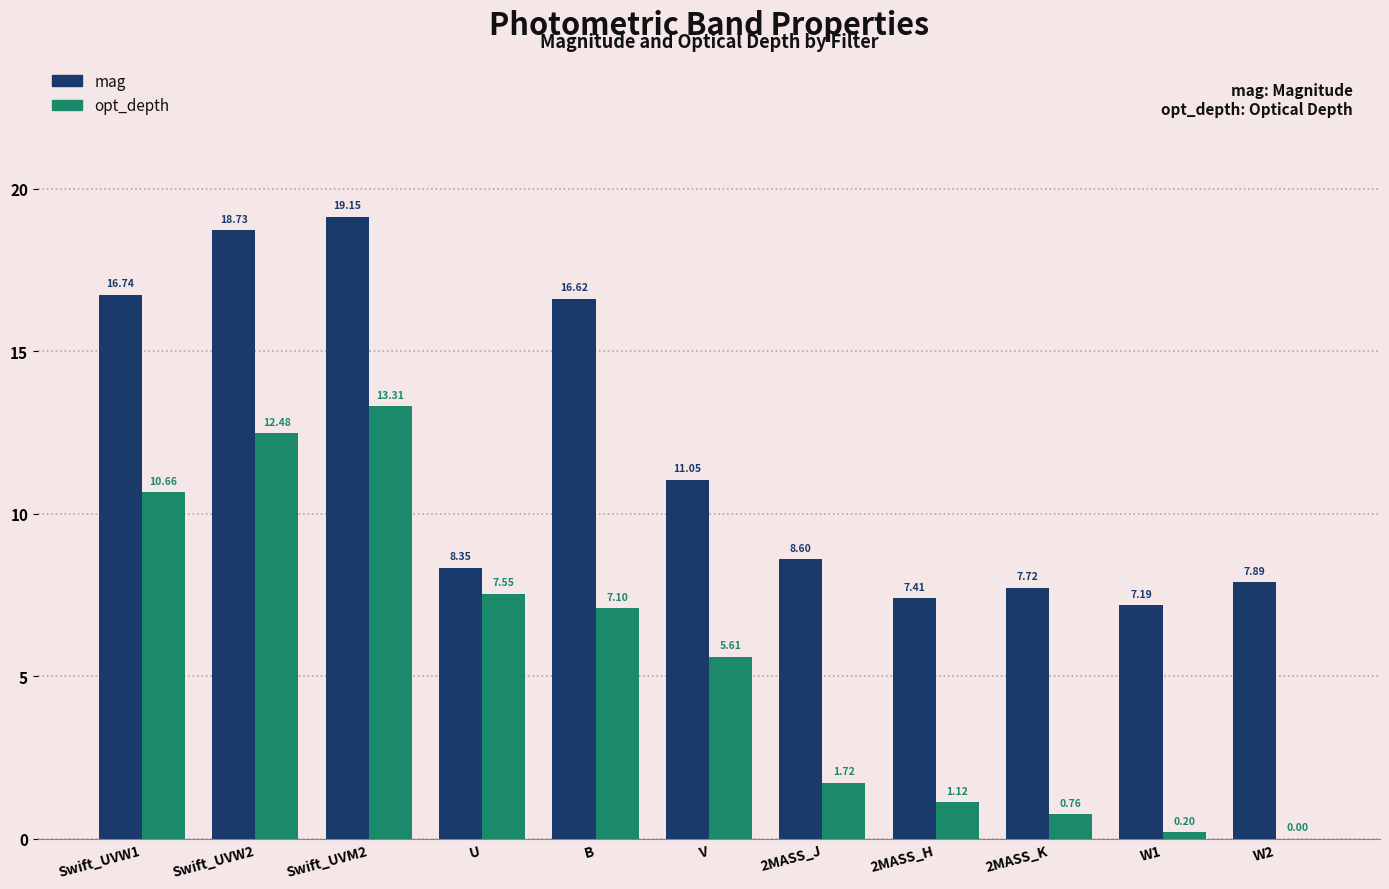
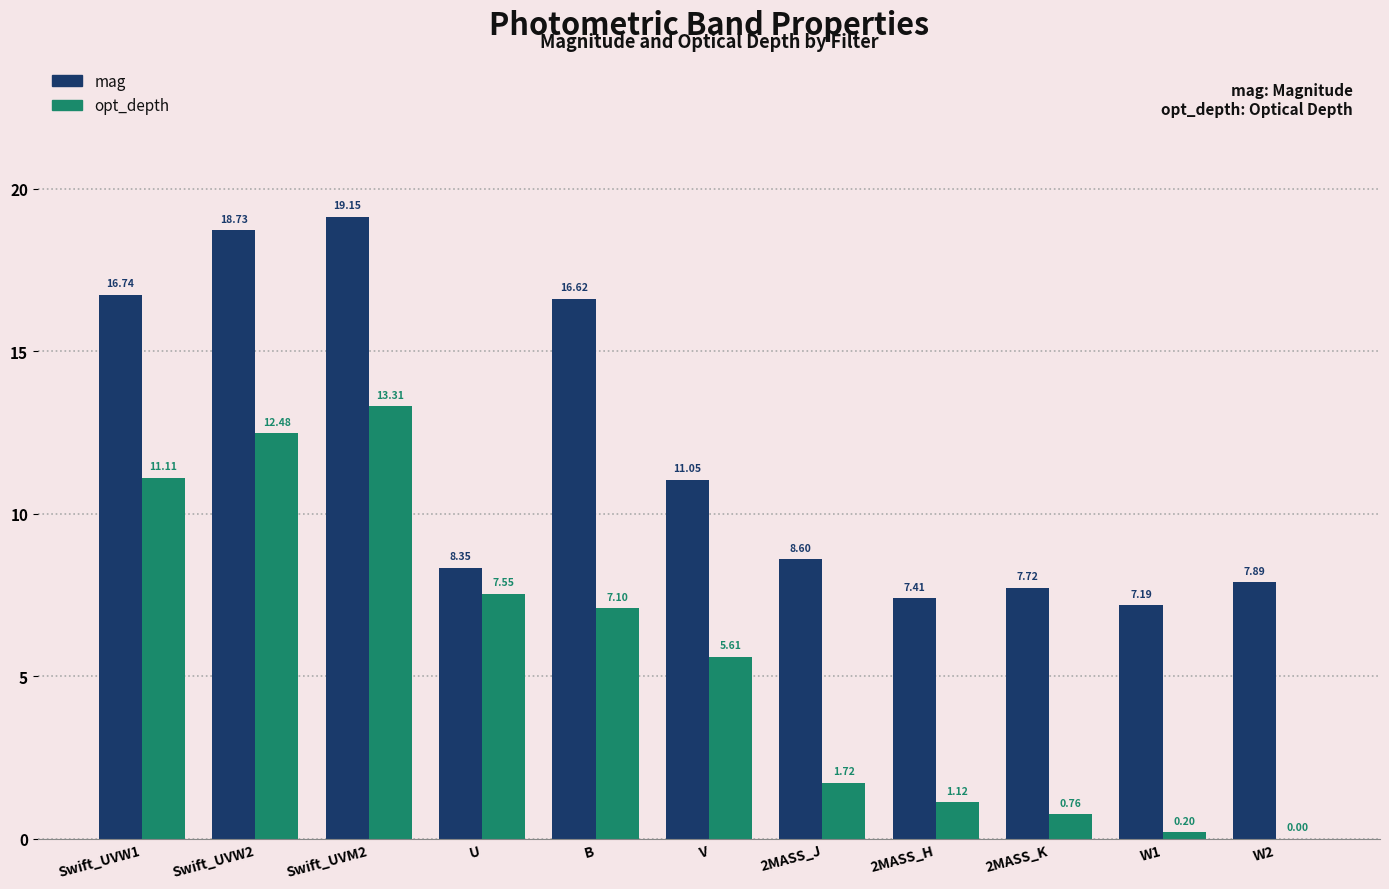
opt_depth, Swift_UVW1: 10.66 -> 11.11
